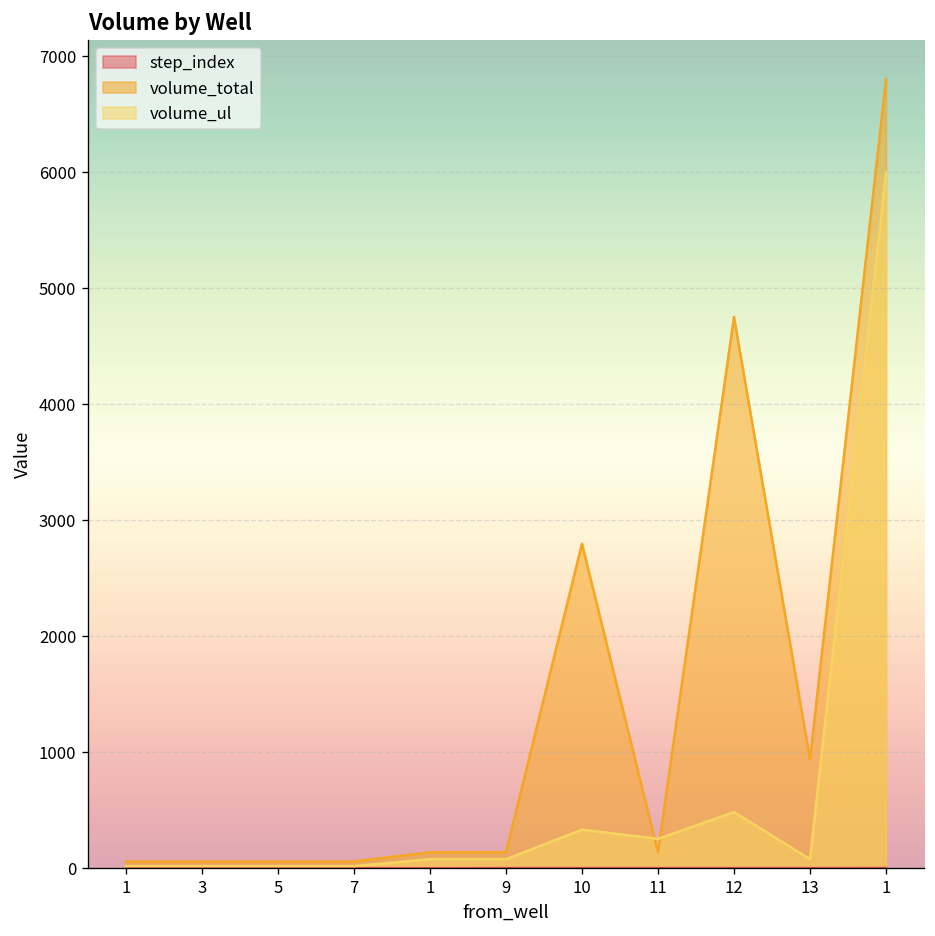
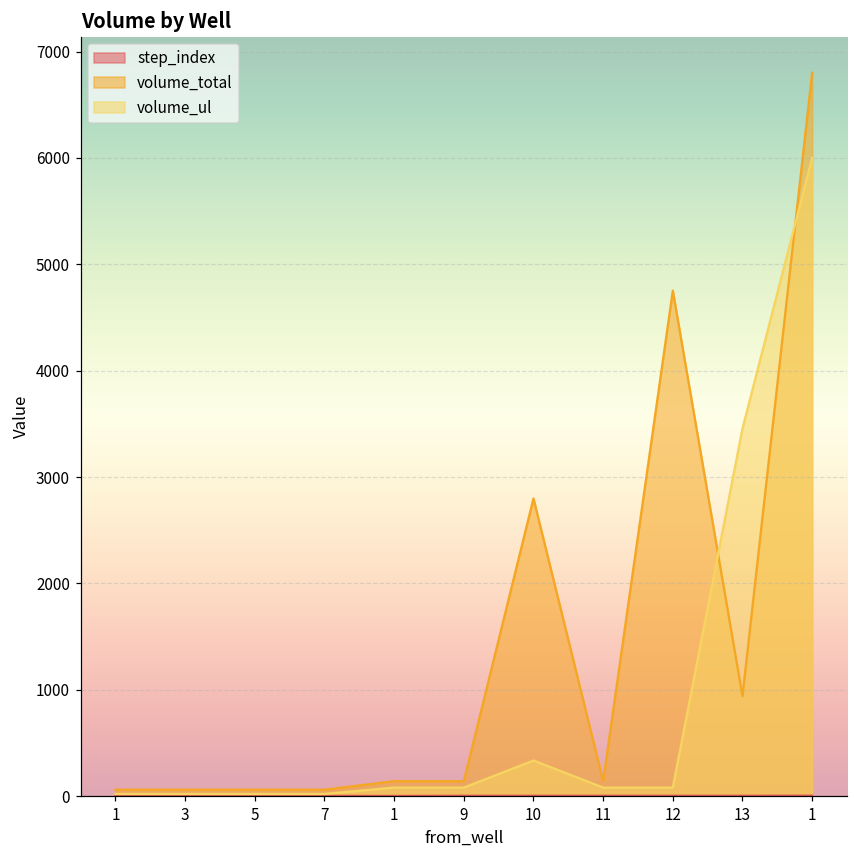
volume_ul, 11: 300 -> 100
volume_ul, 12: 500 -> 100
volume_ul, 13: 100 -> 3500
